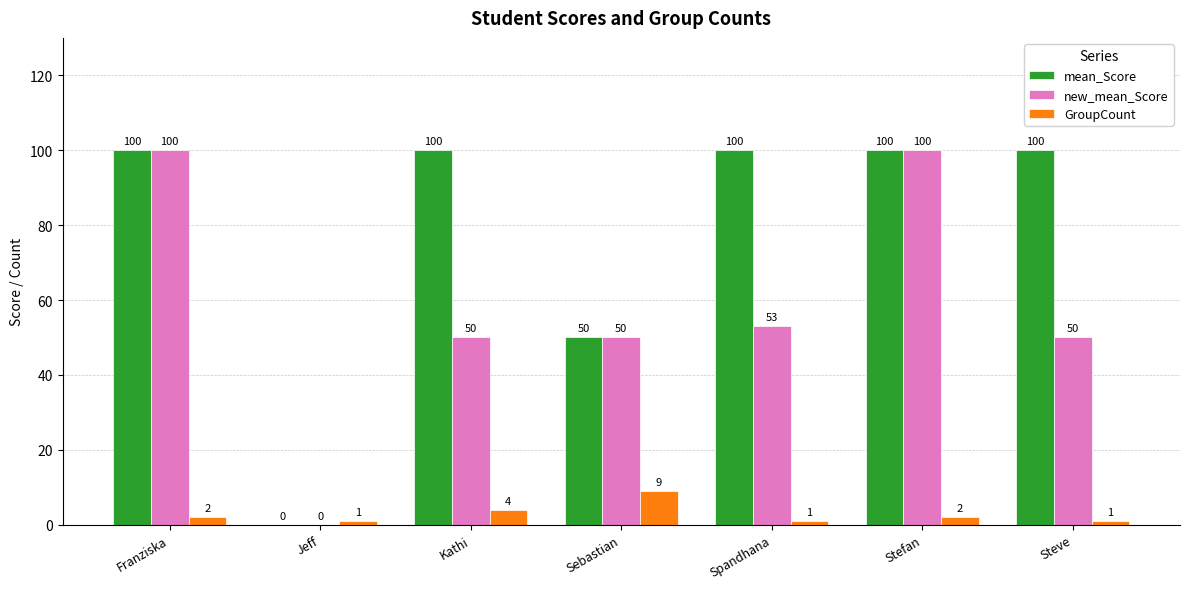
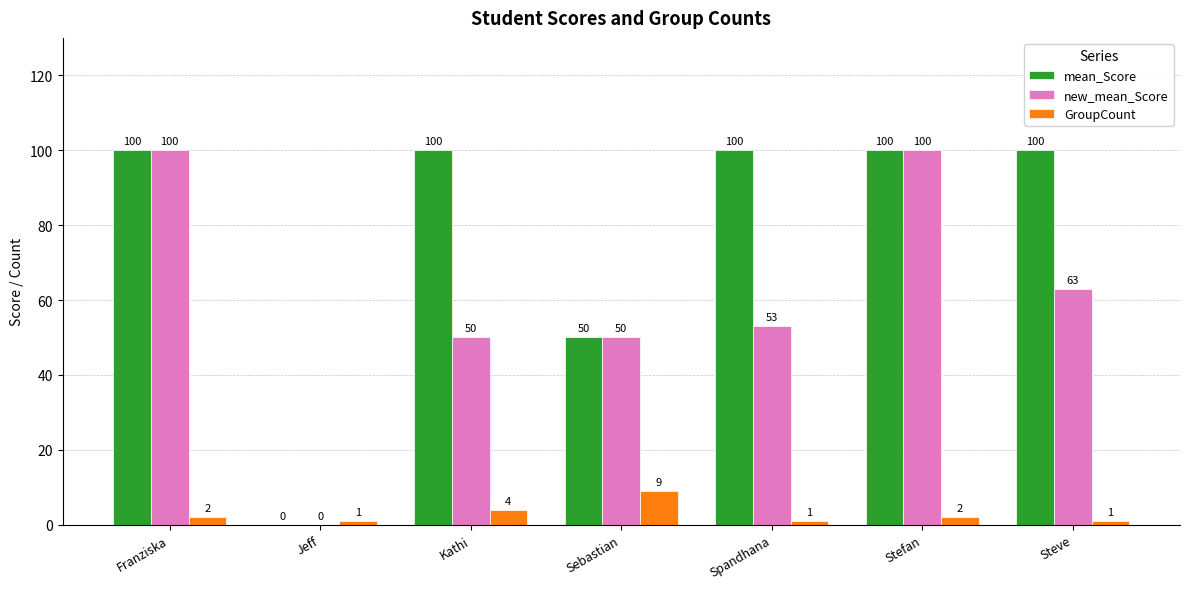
new_mean_Score, Steve: 50 -> 63
